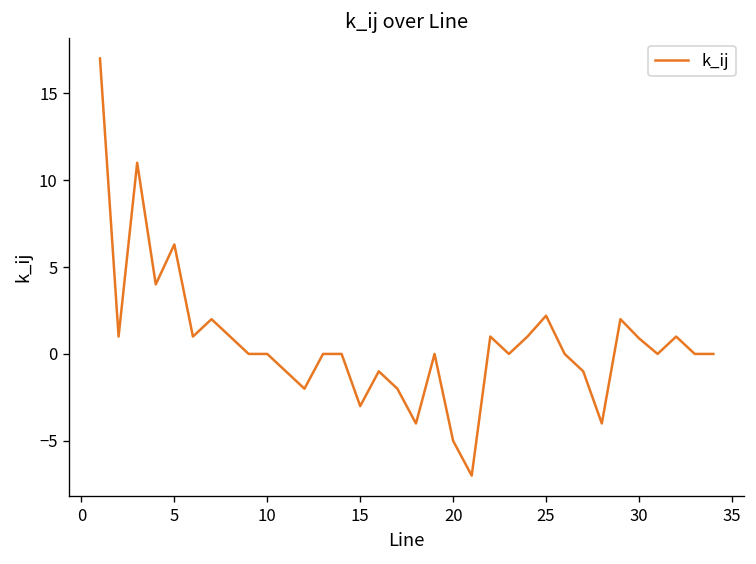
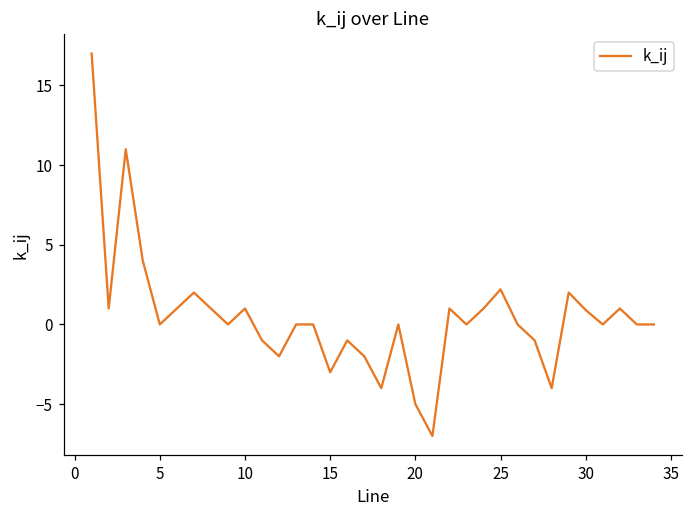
5: 6.3 -> 0.0
10: 0 -> 1
